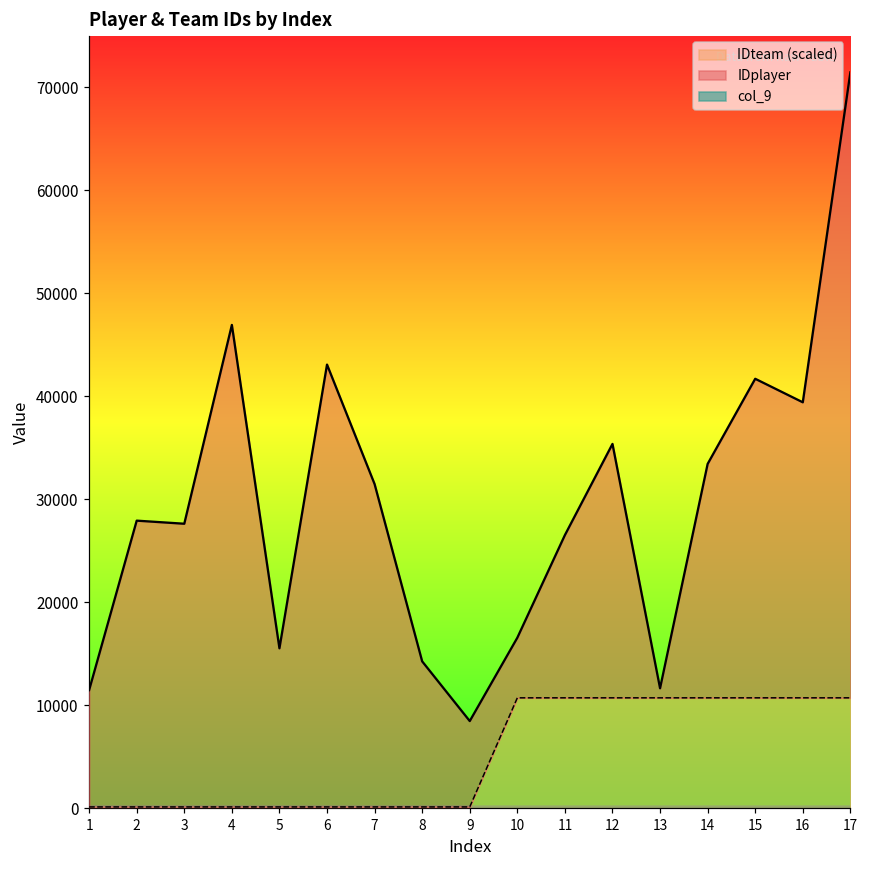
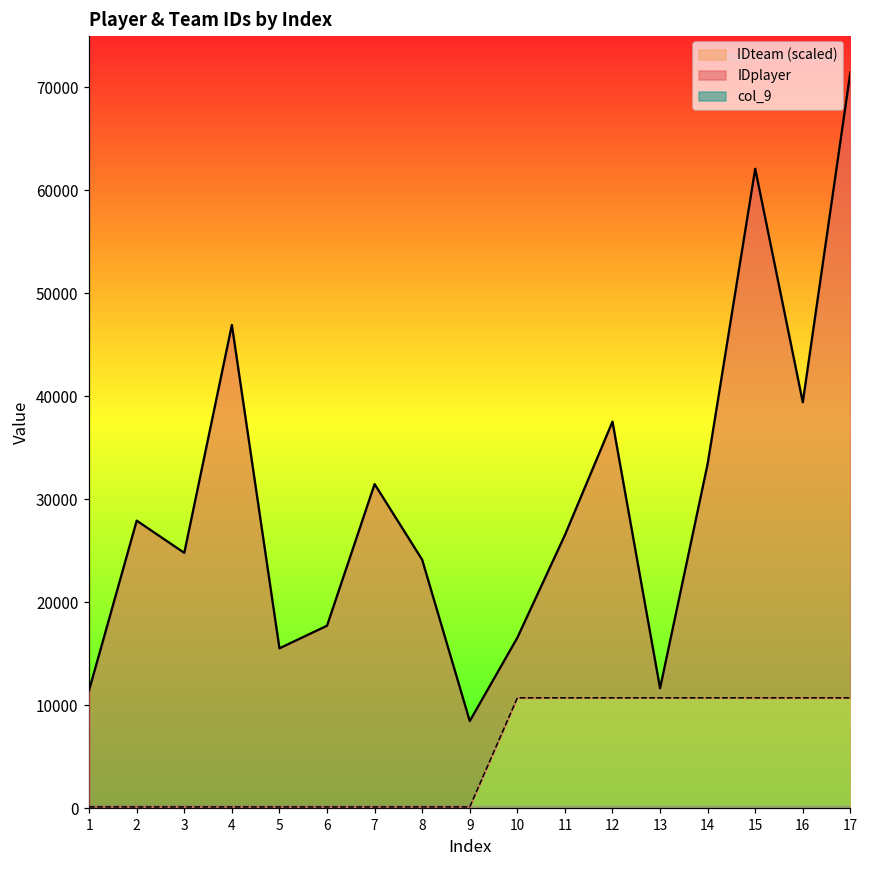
IDplayer, 3: 28000 -> 25000
IDplayer, 6: 43000 -> 18000
IDplayer, 8: 14000 -> 24000
IDplayer, 12: 35000 -> 38000
IDplayer, 15: 42000 -> 62000
